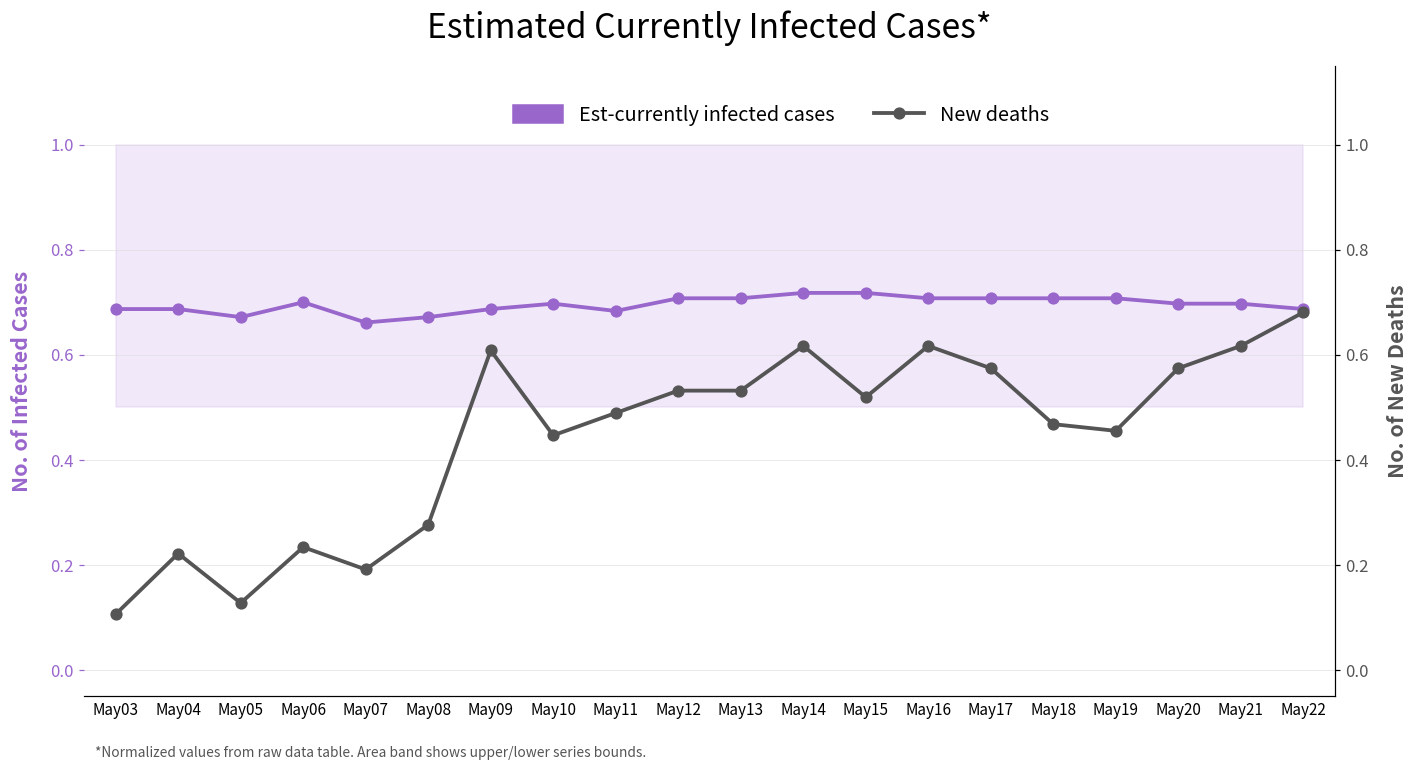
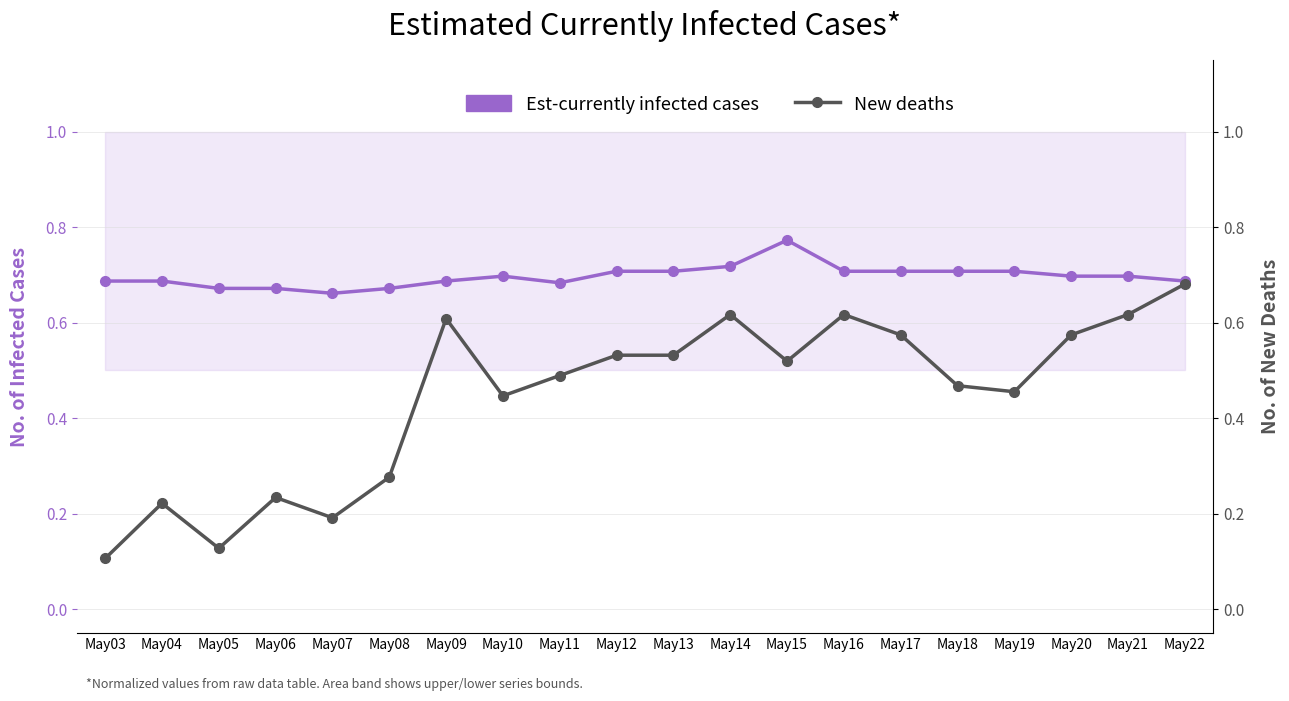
Est-currently infected cases, May06: 0.70 -> 0.67
Est-currently infected cases, May15: 0.72 -> 0.77
